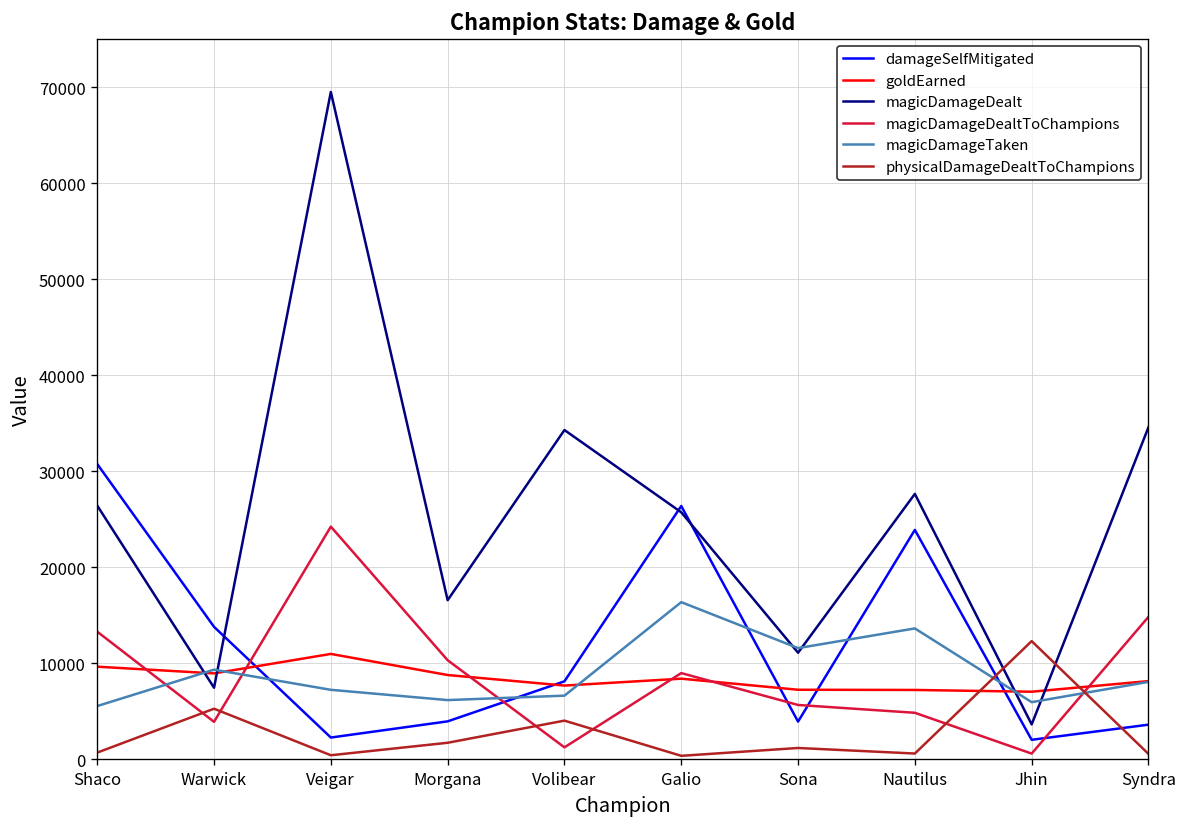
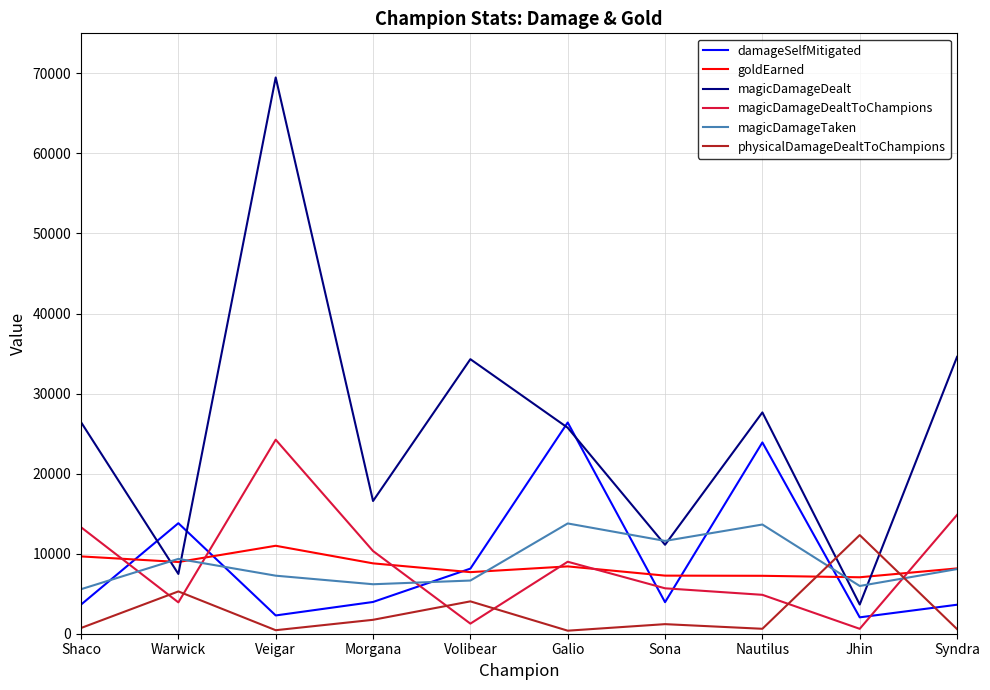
damageSelfMitigated, Shaco: 31000 -> 4000
magicDamageTaken, Galio: 16000 -> 14000
